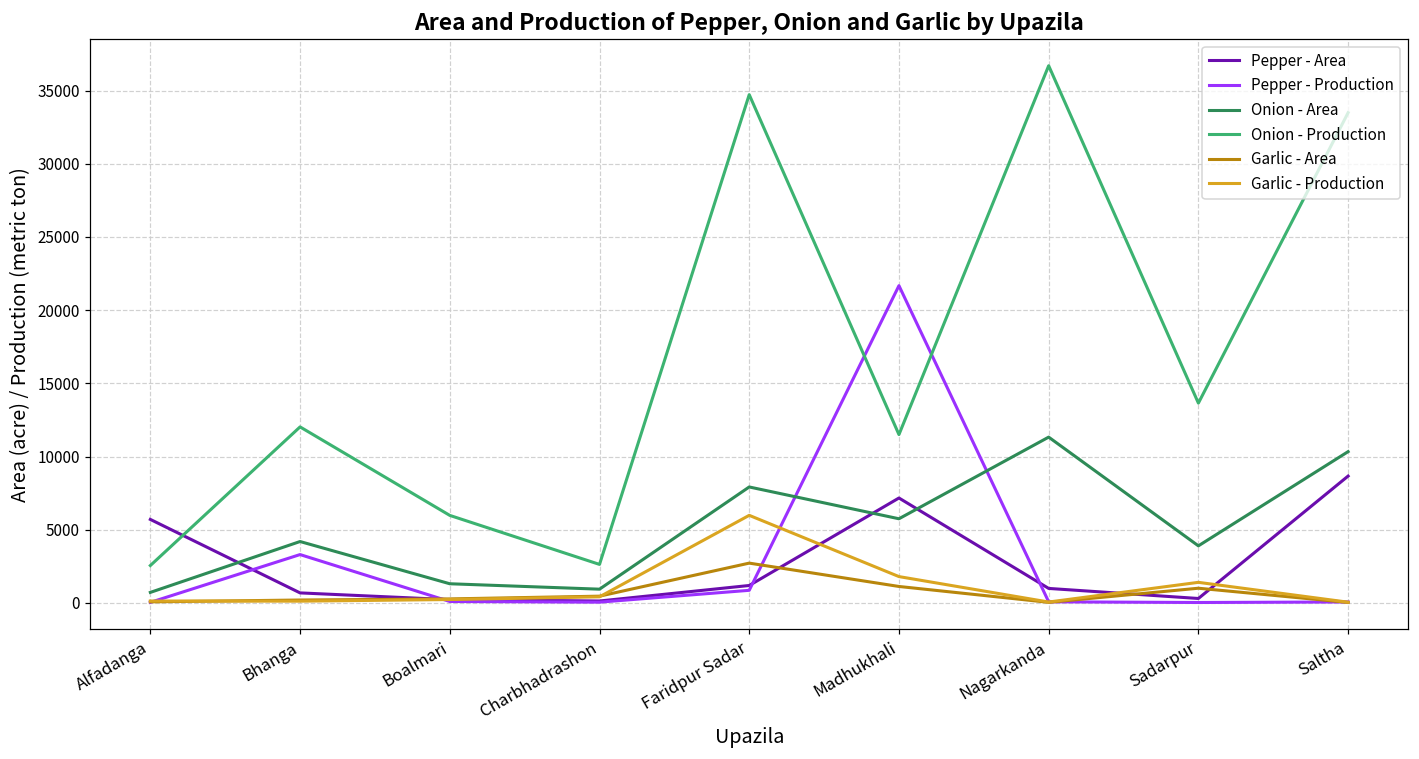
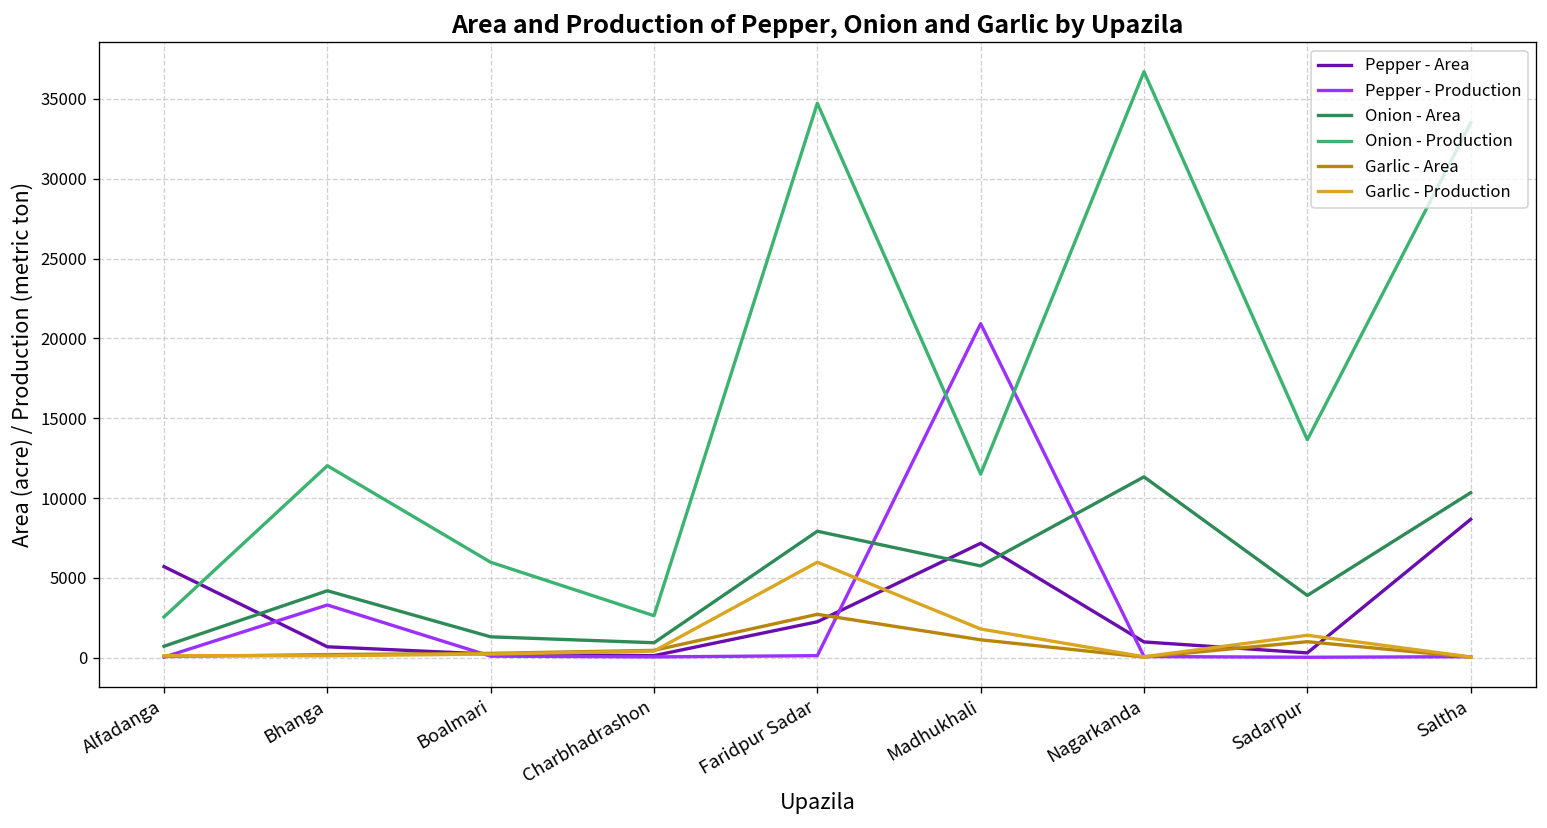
Pepper - Area, Faridpur Sadar: 1200 -> 2300
Pepper - Production, Faridpur Sadar: 900 -> 100
Pepper - Production, Madhukhali: 21700 -> 20900
